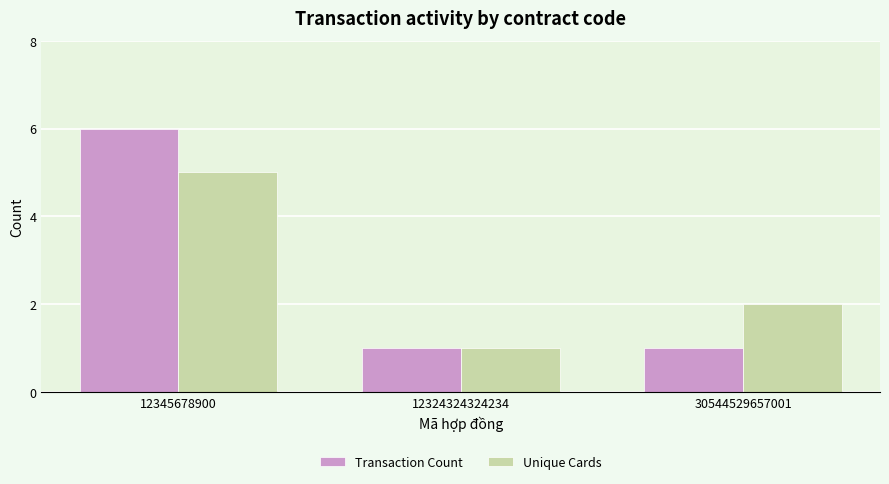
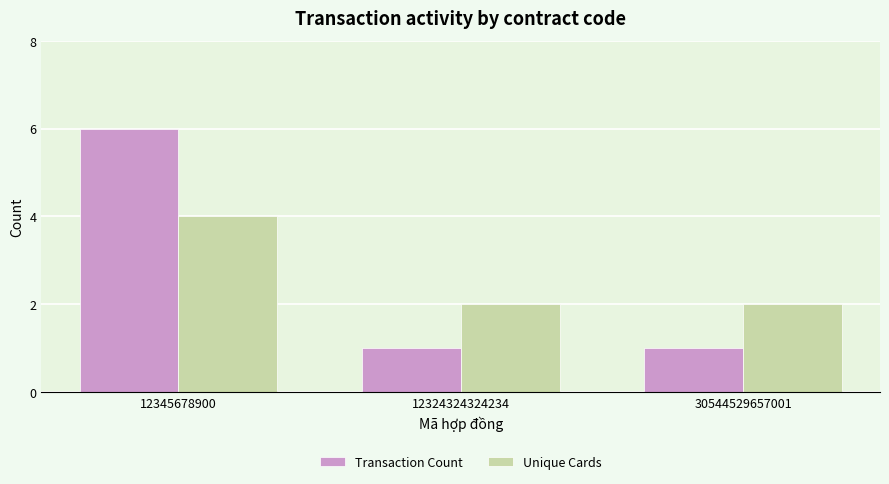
Unique Cards, 12345678900: 5 -> 4
Unique Cards, 12324324324234: 1 -> 2
